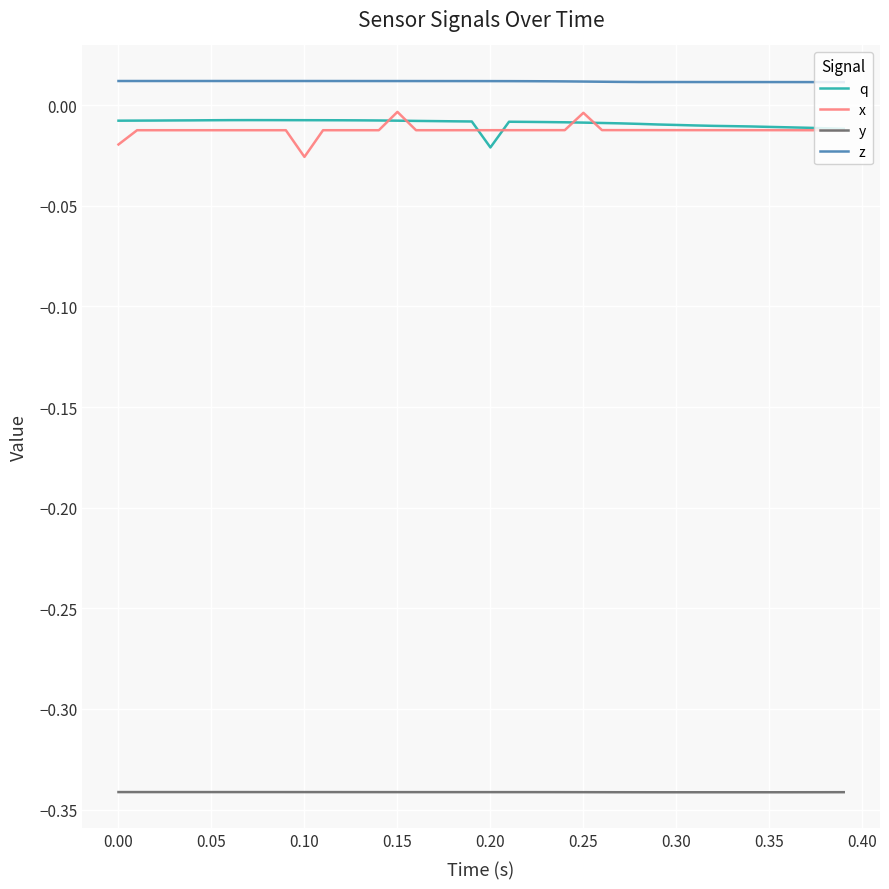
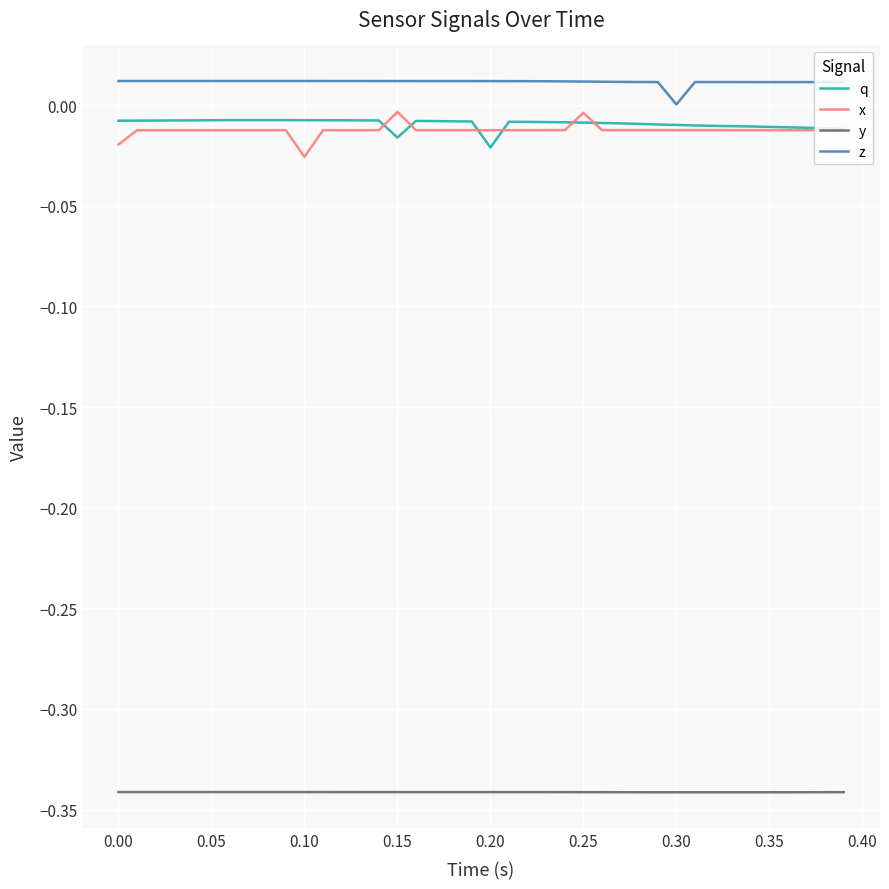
q, 0.15: -0.008 -> -0.016
z, 0.30: 0.011 -> 0.000
